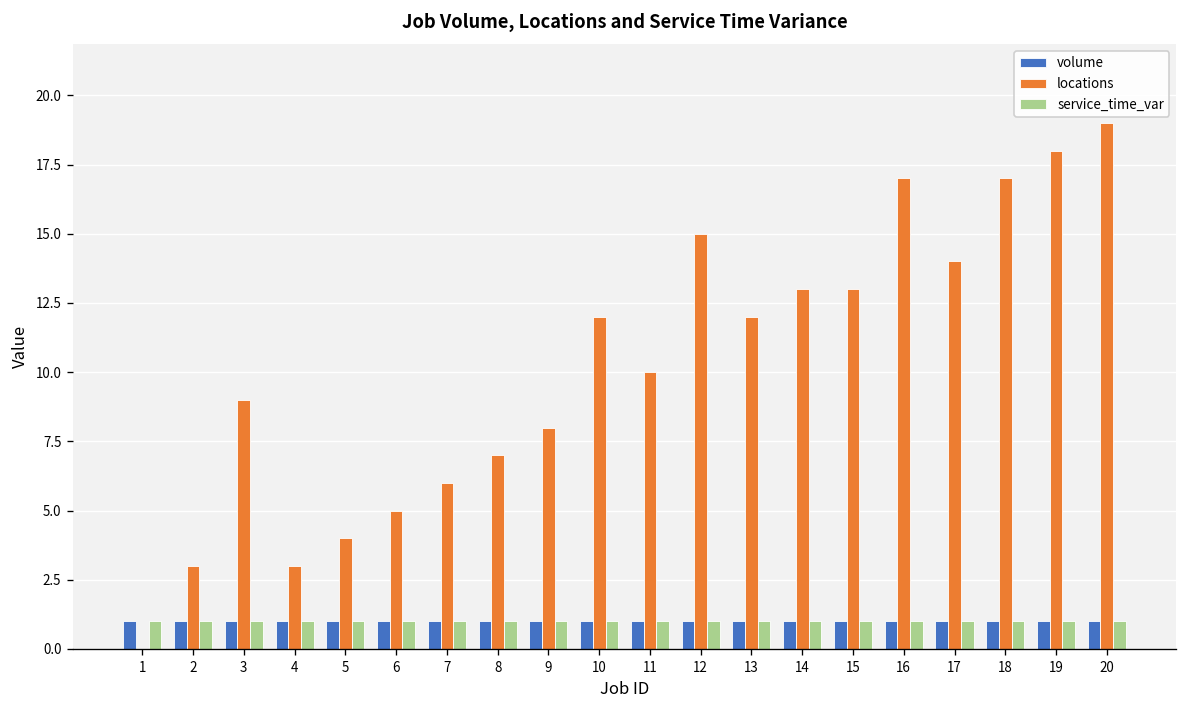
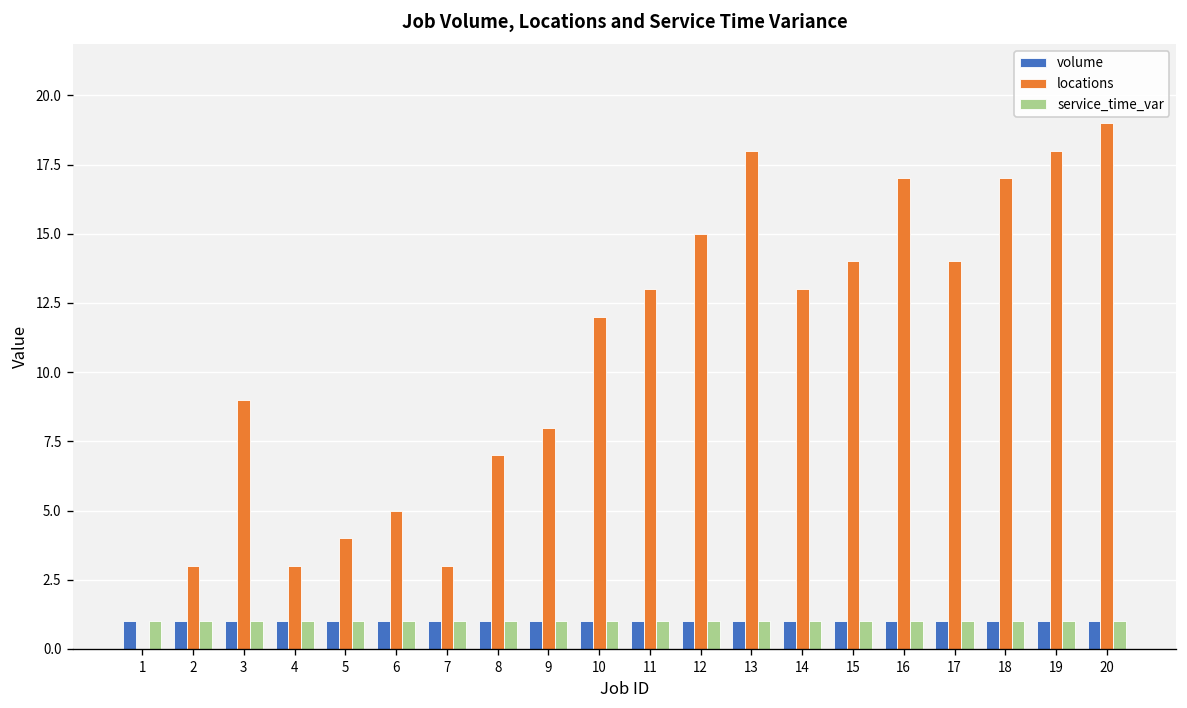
locations, 7: 6 -> 3
locations, 11: 10 -> 13
locations, 13: 12 -> 18
locations, 15: 13 -> 14
